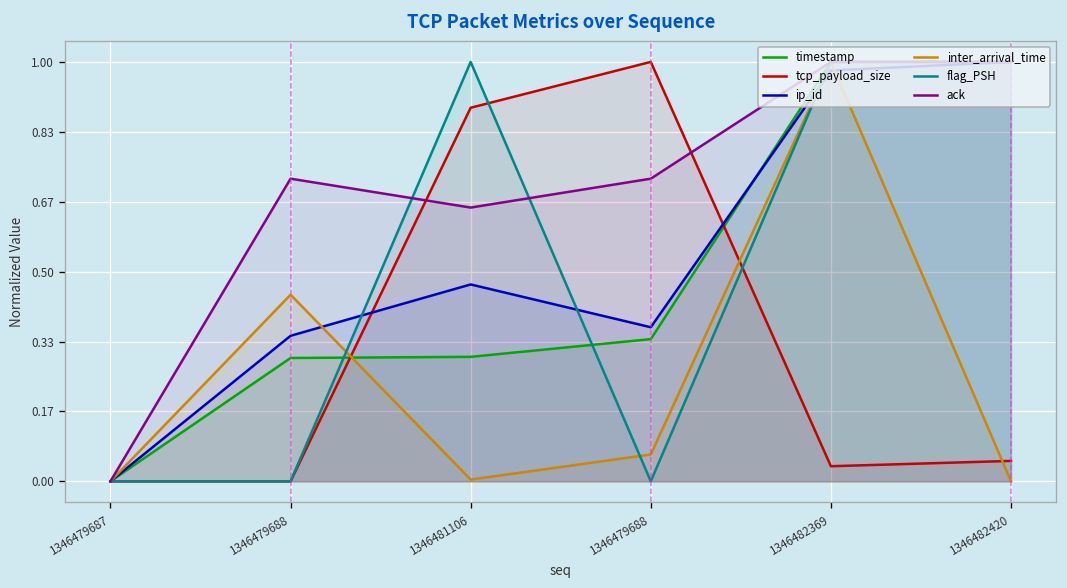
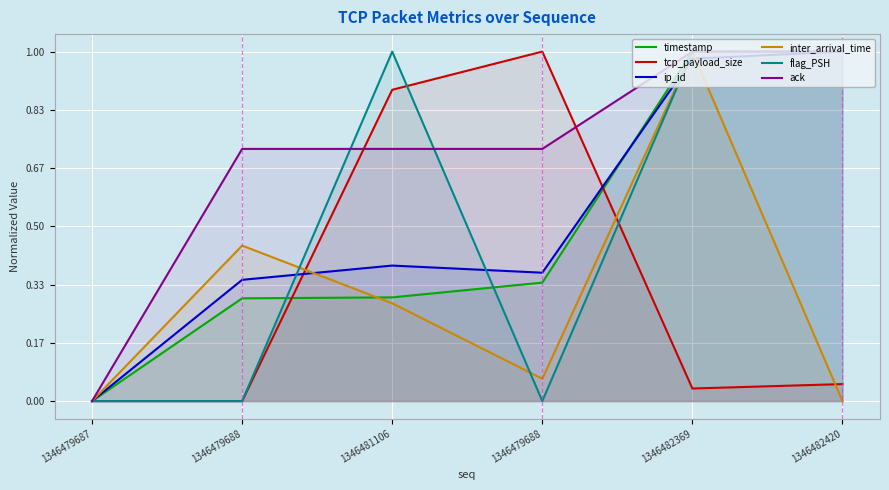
ip_id, 1346481106: 0.47 -> 0.39
inter_arrival_time, 1346481106: 0.00 -> 0.28
ack, 1346481106: 0.65 -> 0.72
